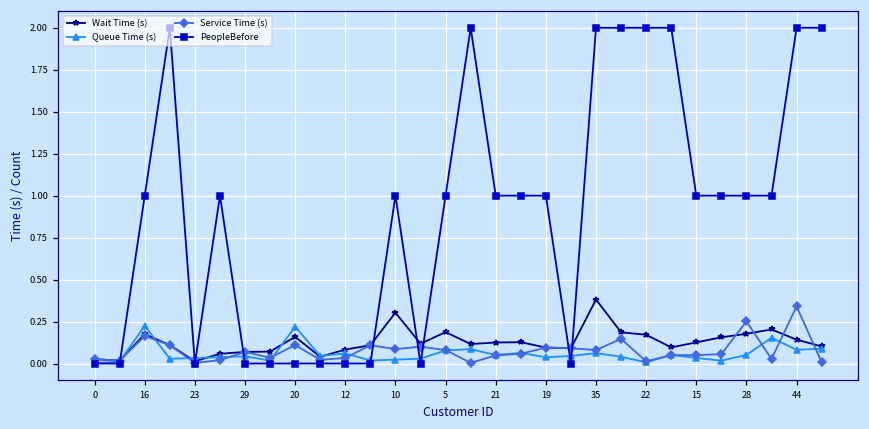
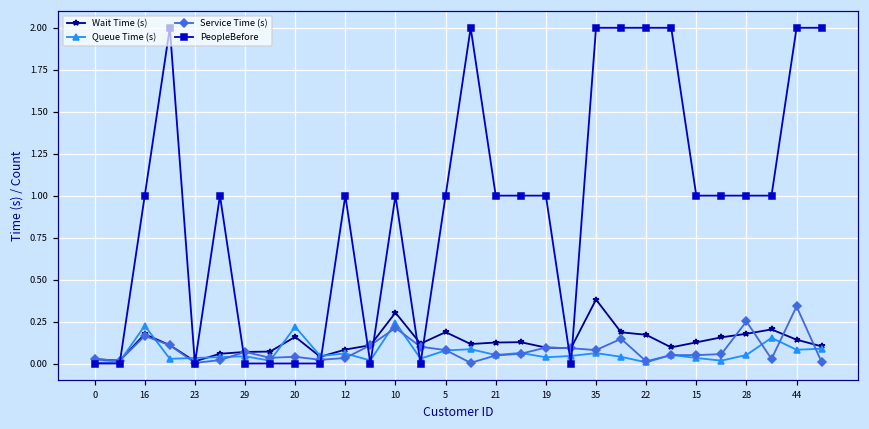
Service Time (s), 20: 0.11 -> 0.04
PeopleBefore, 12: 0 -> 1
Queue Time (s), 10: 0.02 -> 0.24
Service Time (s), 10: 0.09 -> 0.21
